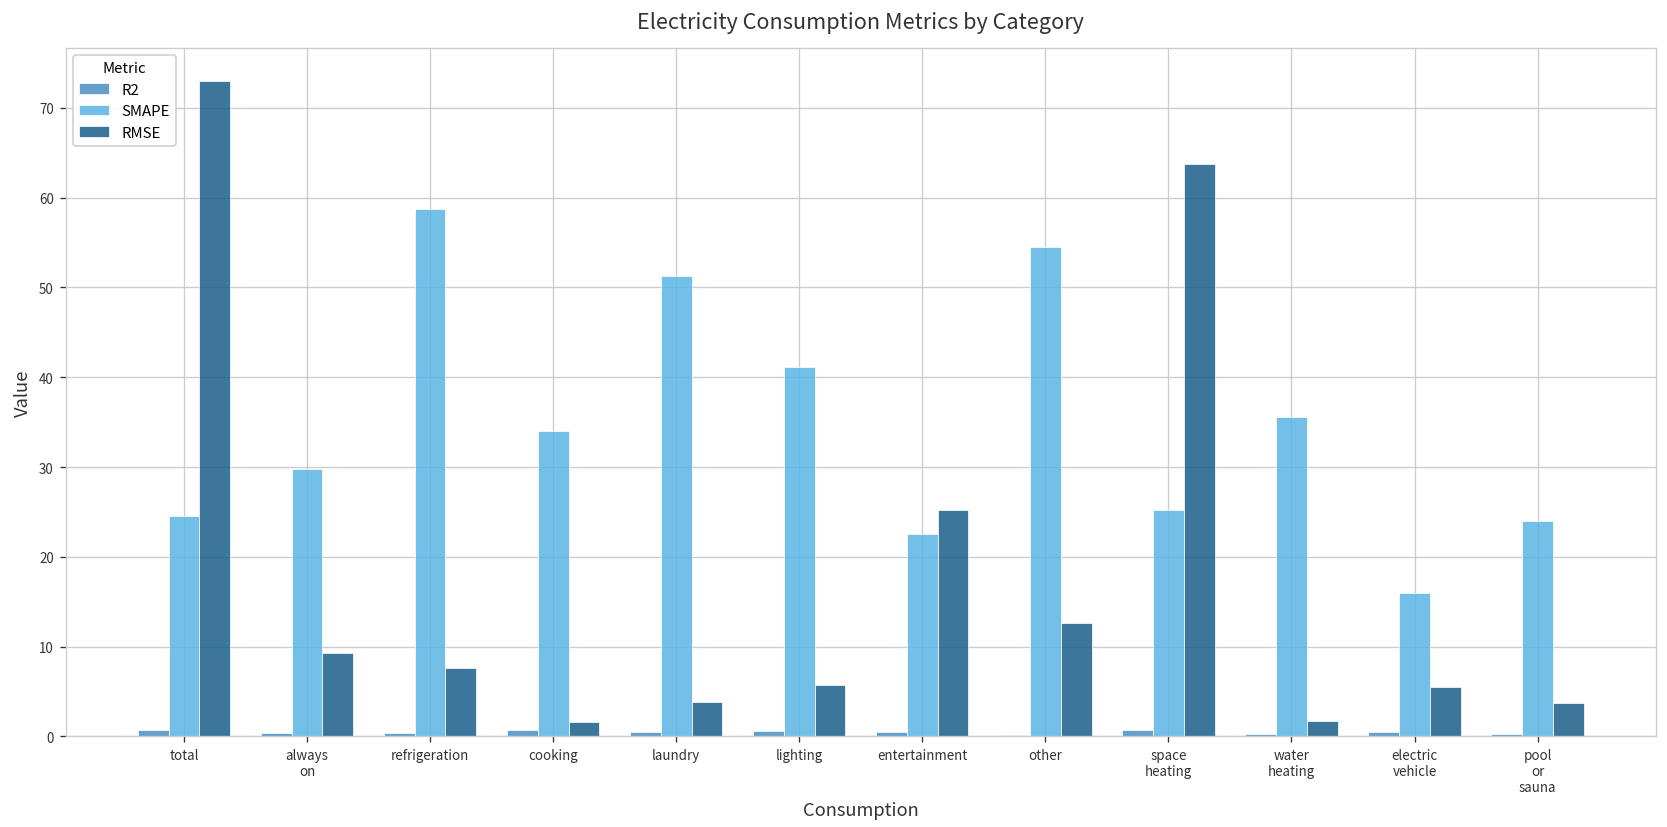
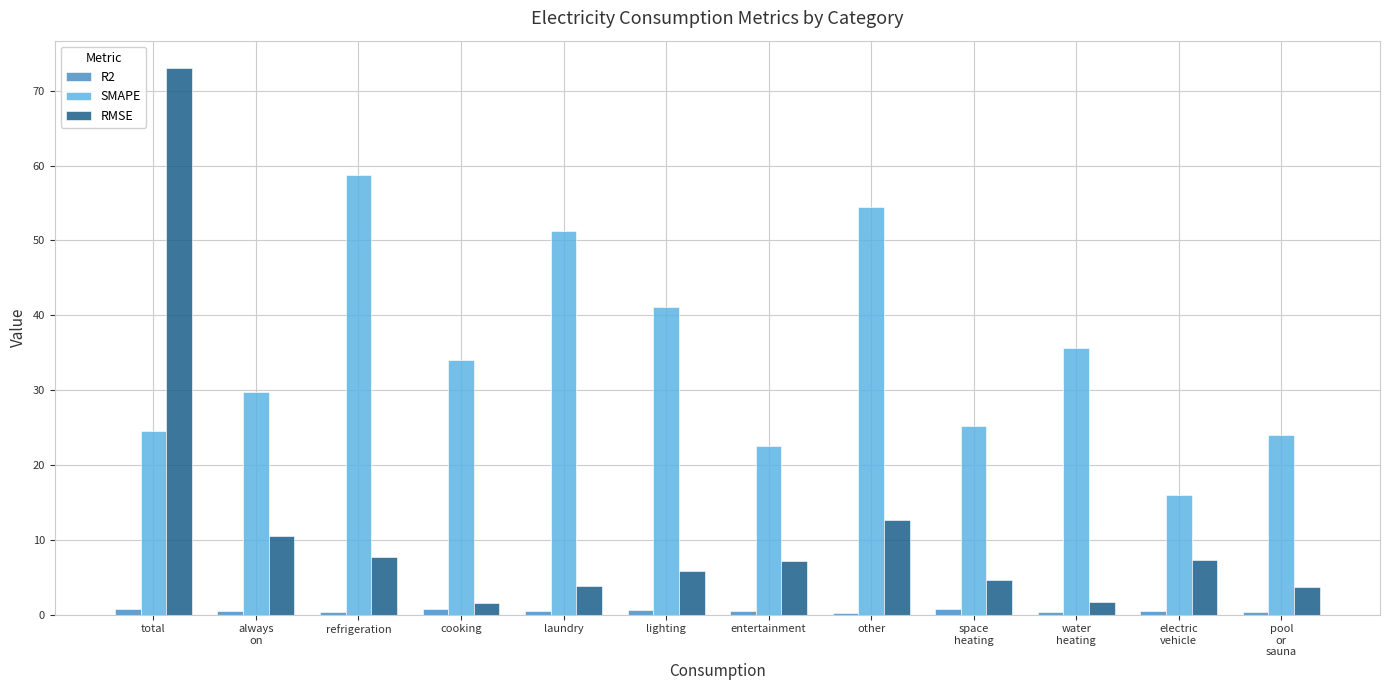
RMSE, always on: 9 -> 11
RMSE, entertainment: 25 -> 7
RMSE, space heating: 64 -> 5
RMSE, electric vehicle: 6 -> 7
